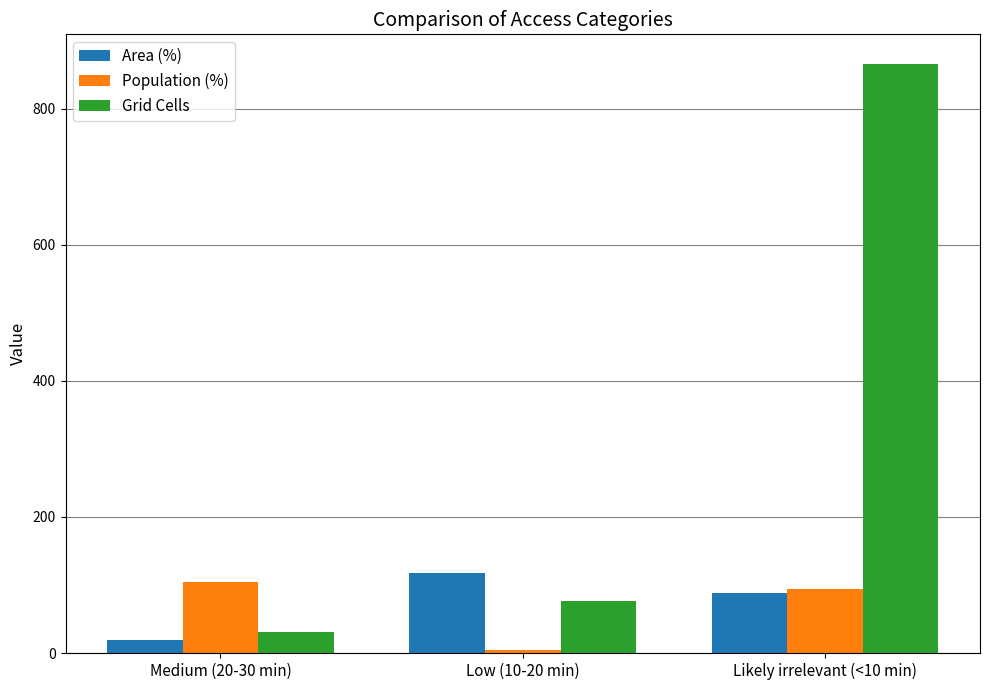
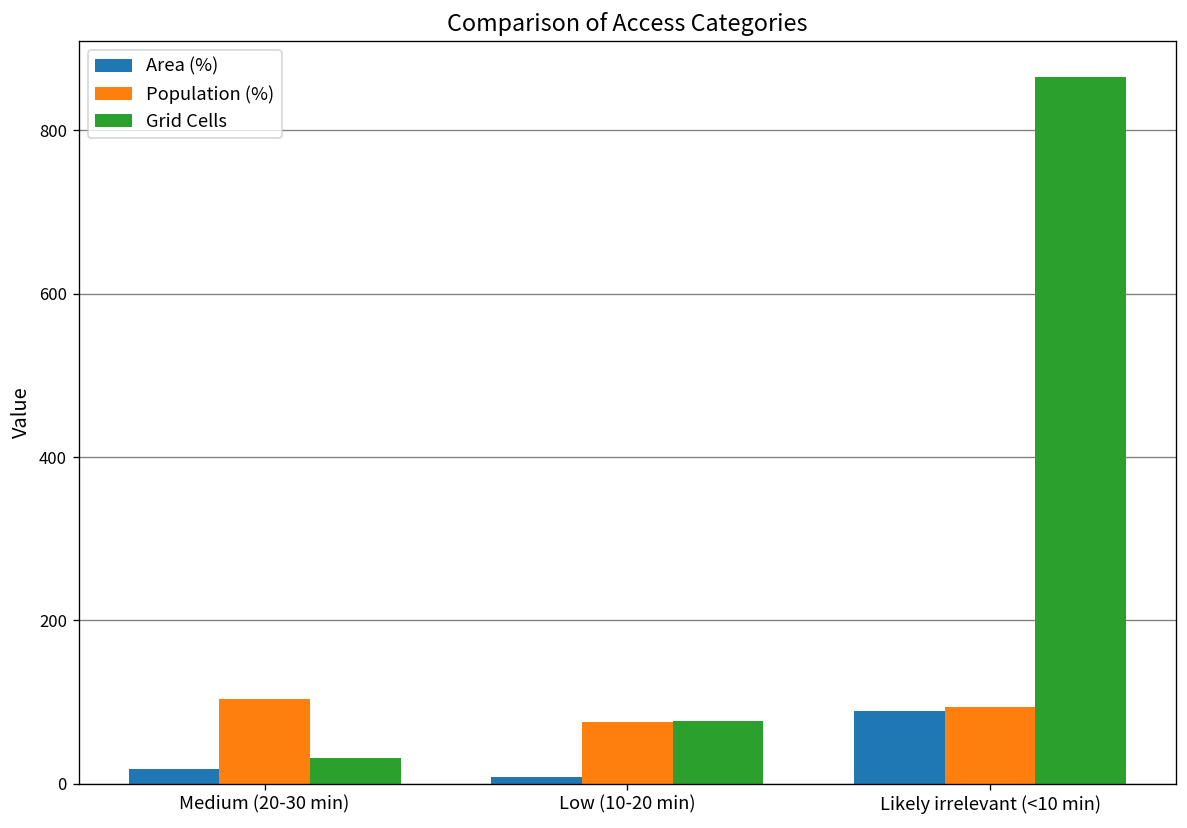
Area (%), Low (10-20 min): 120 -> 10
Population (%), Low (10-20 min): 0 -> 80
